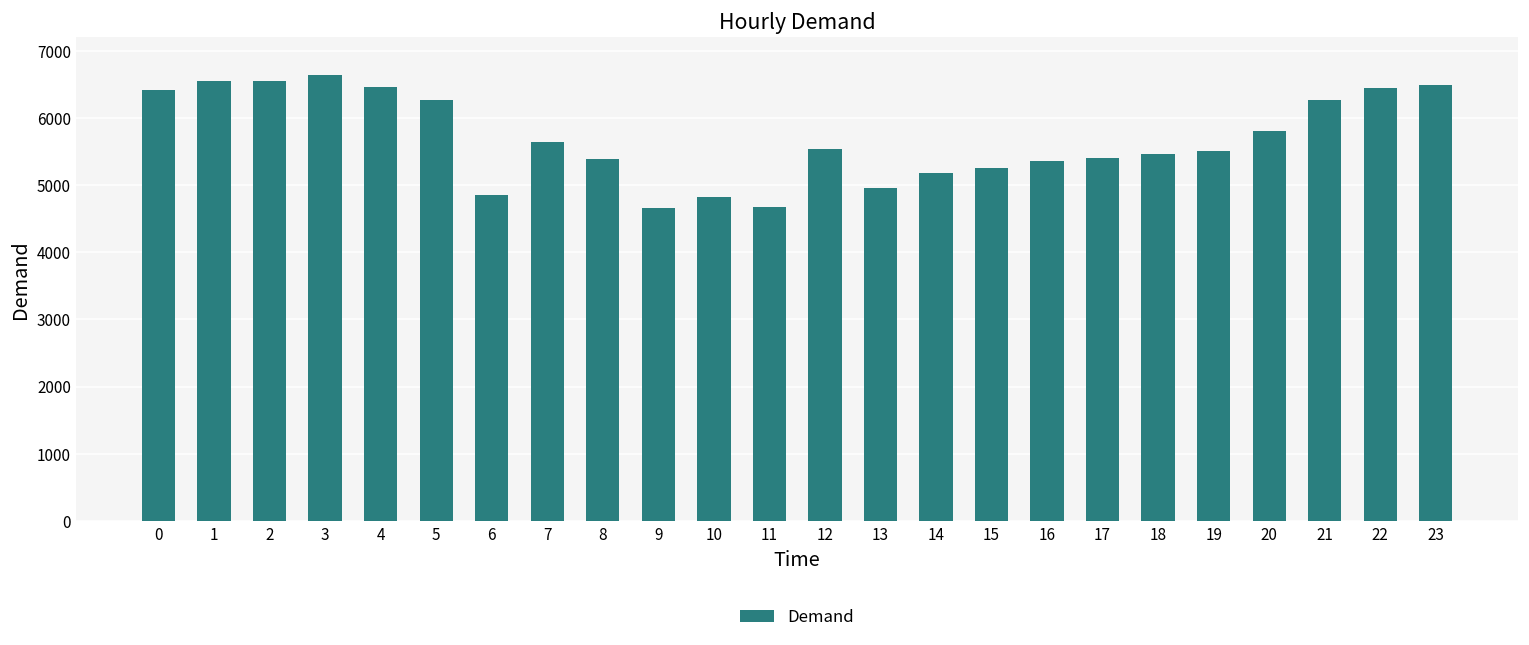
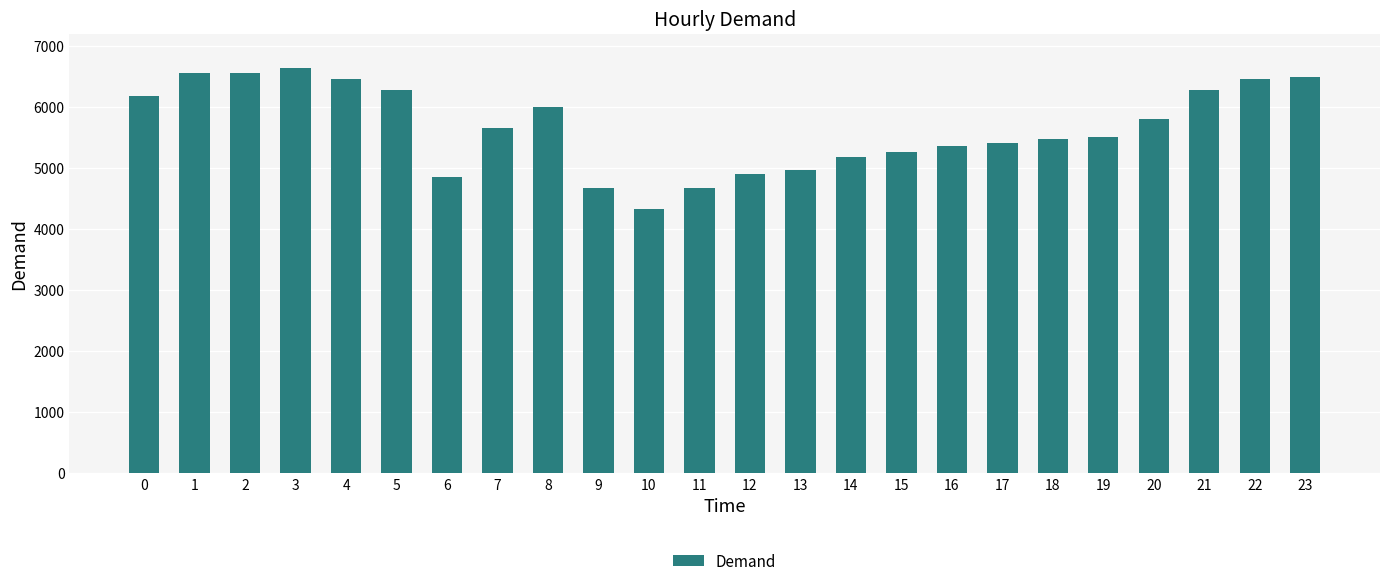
0: 6400 -> 6200
8: 5400 -> 6000
10: 4800 -> 4300
12: 5500 -> 4900
